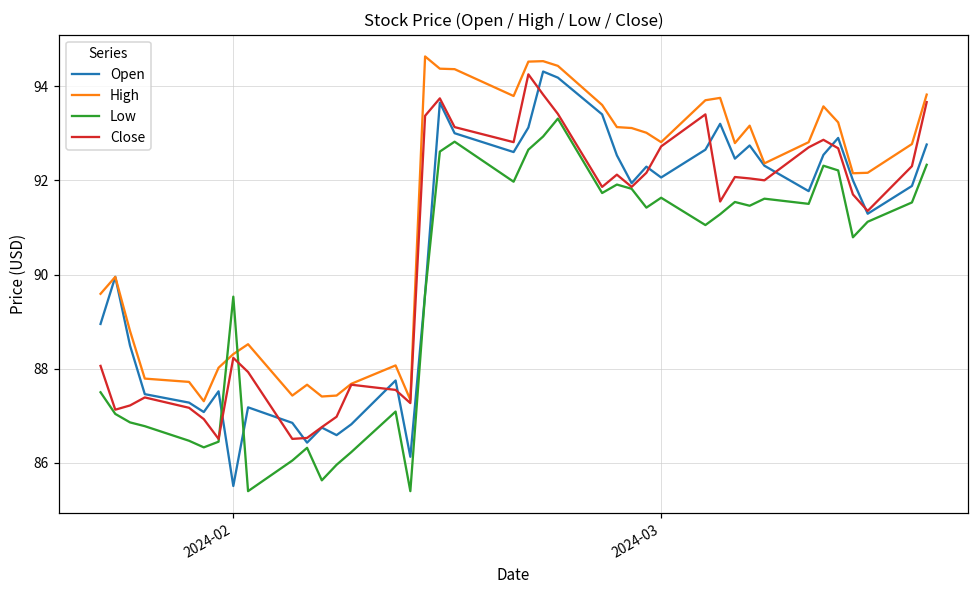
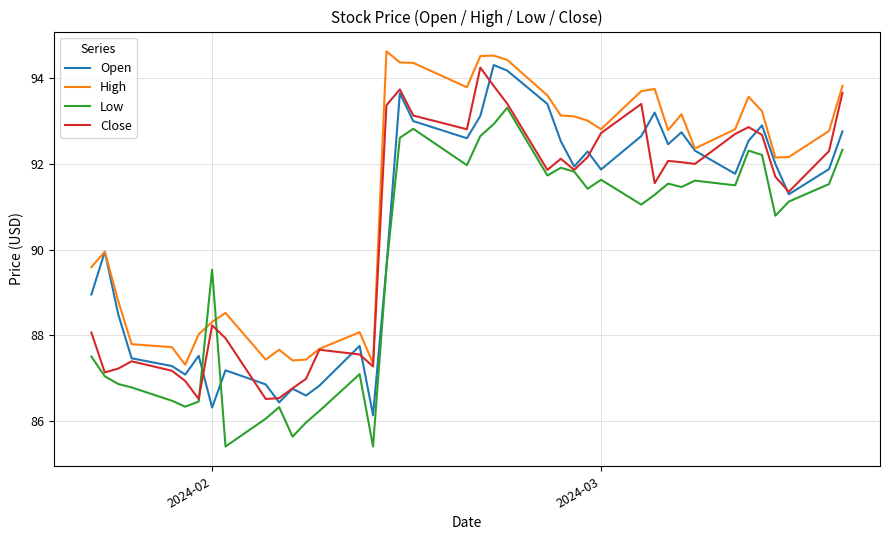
Open, 2024-02: 85.5 -> 86.3
Open, 2024-03: 92.1 -> 91.9
